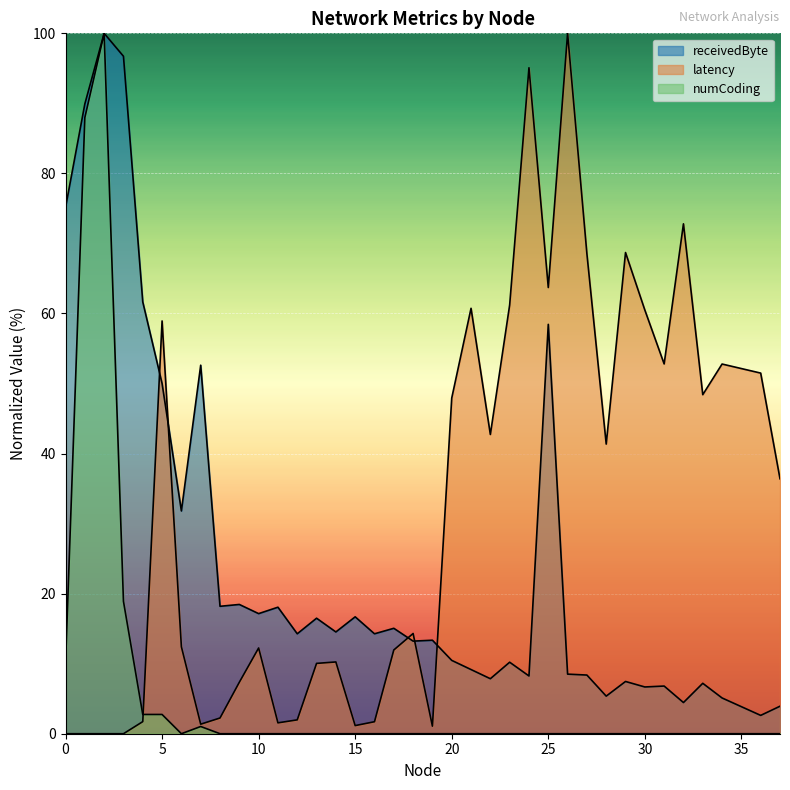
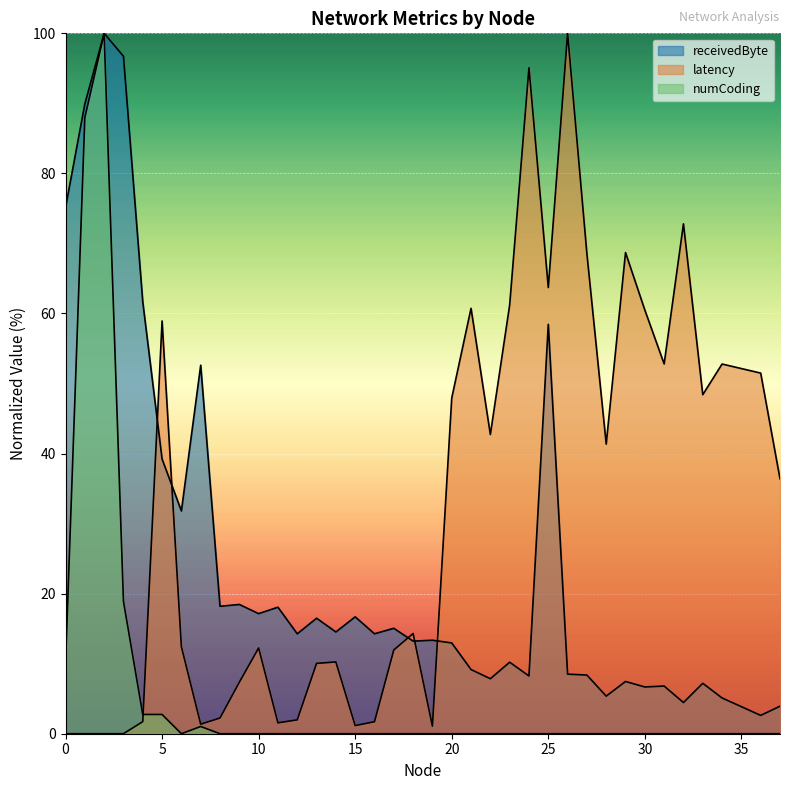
receivedByte, 5: 50 -> 39
receivedByte, 20: 10 -> 13
